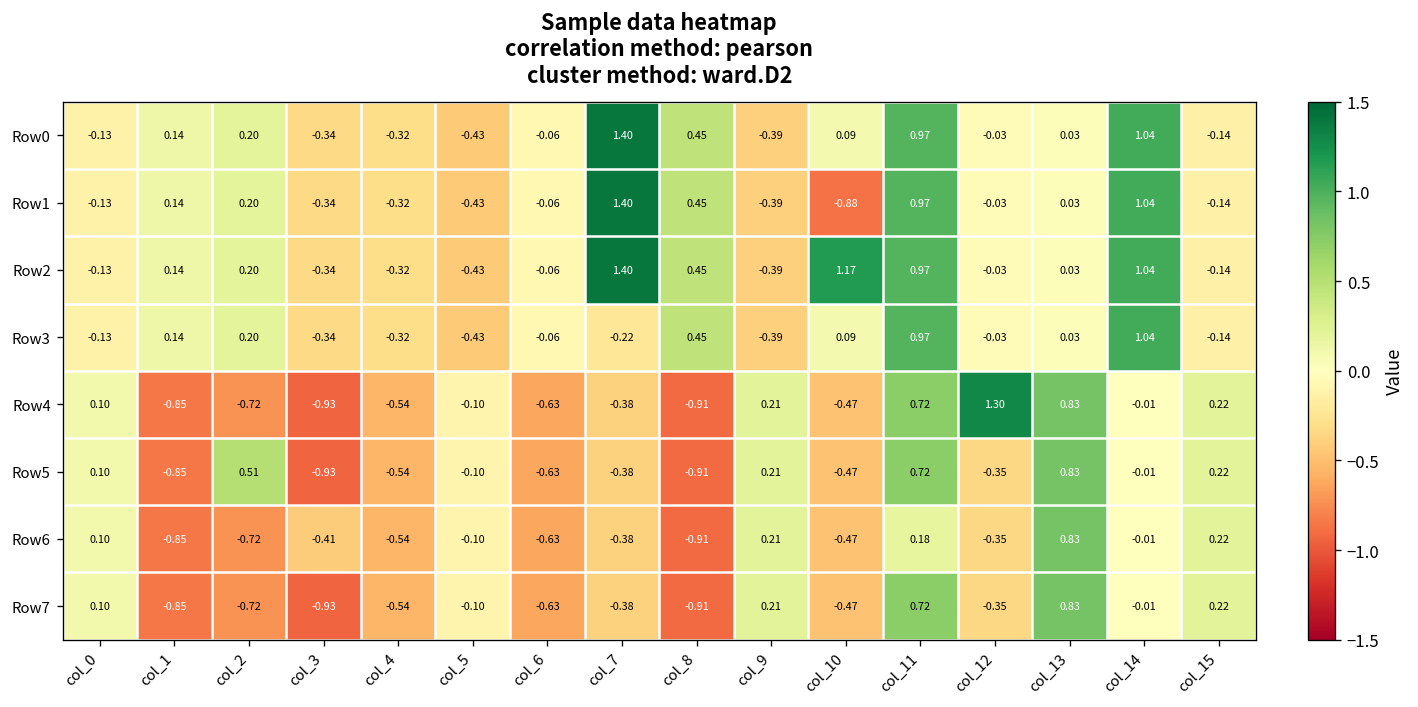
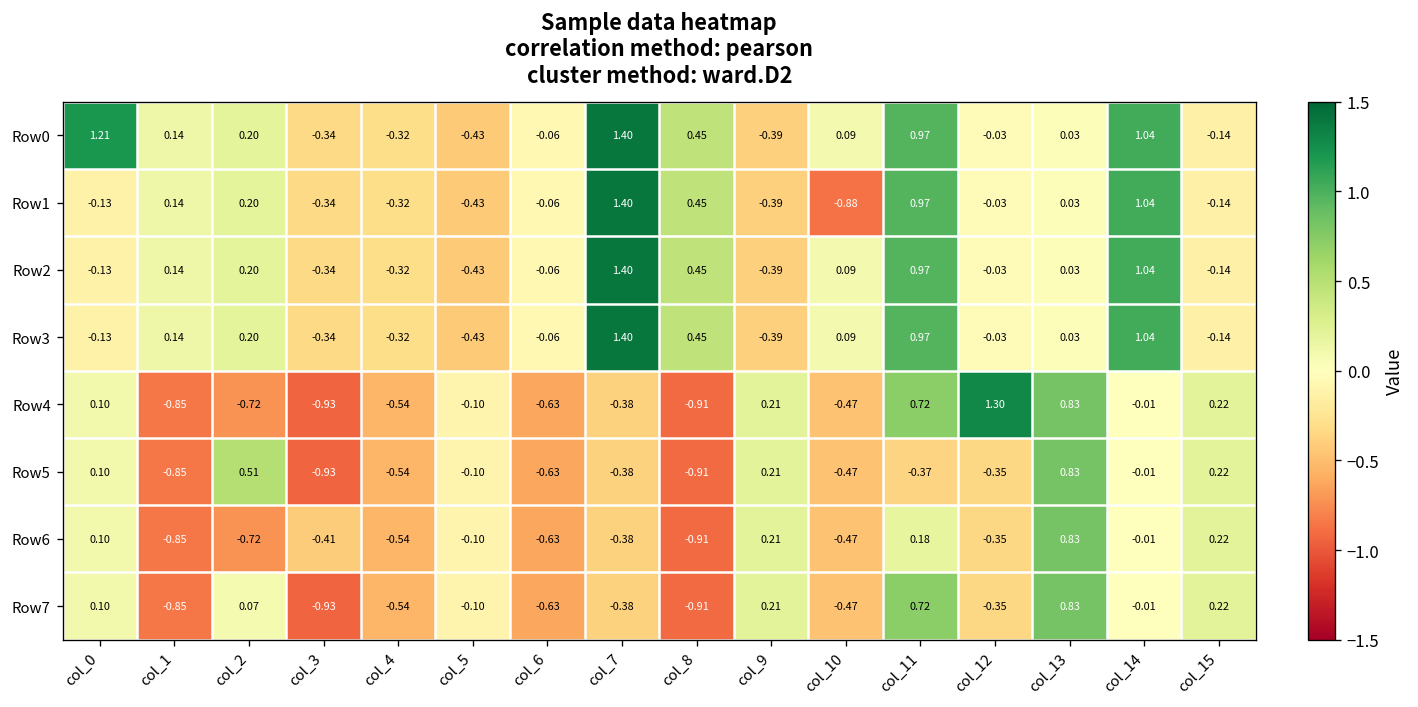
Row0, col_0: -0.13 -> 1.21
Row2, col_10: 1.17 -> 0.09
Row3, col_7: -0.22 -> 1.40
Row5, col_11: 0.72 -> -0.37
Row7, col_2: -0.72 -> 0.07
